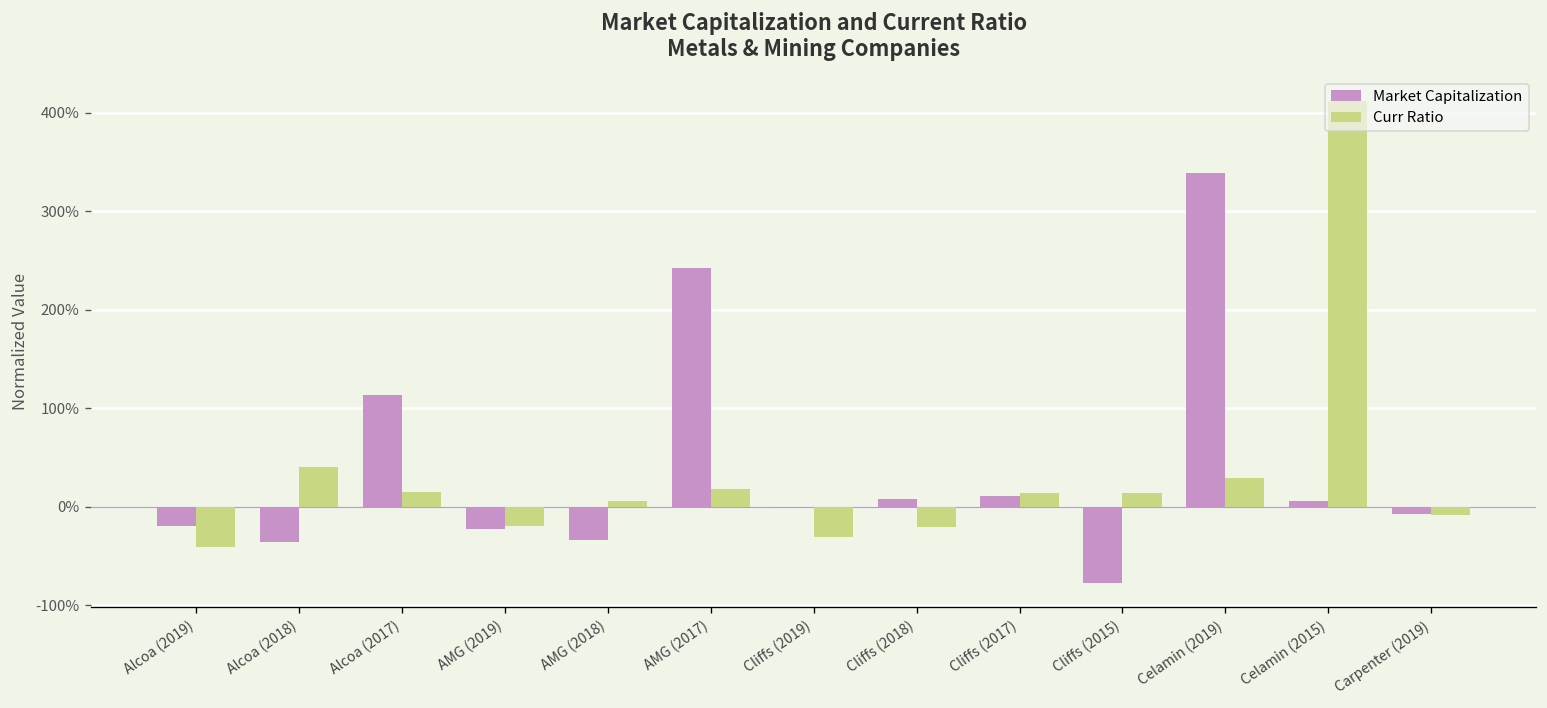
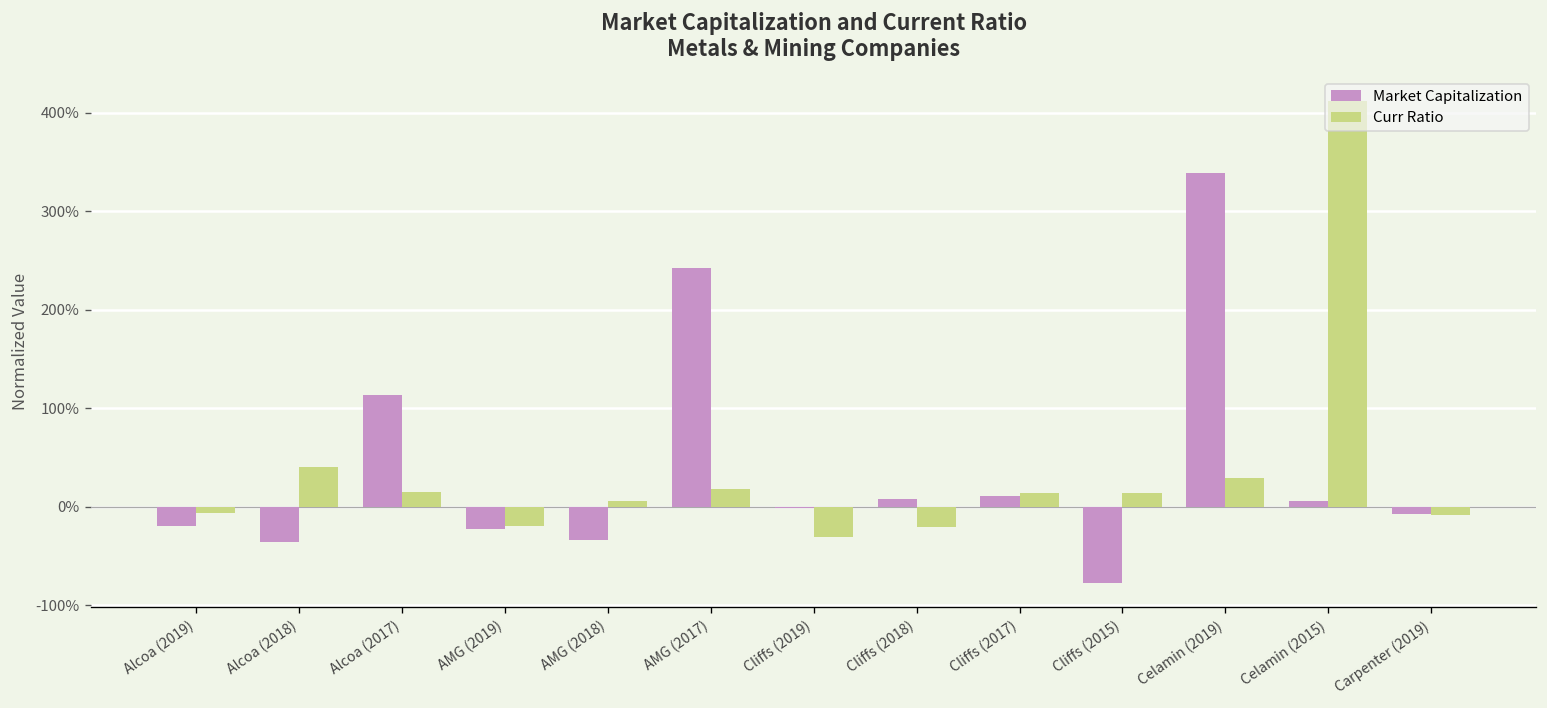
Curr Ratio, Alcoa (2019): -40% -> -10%
